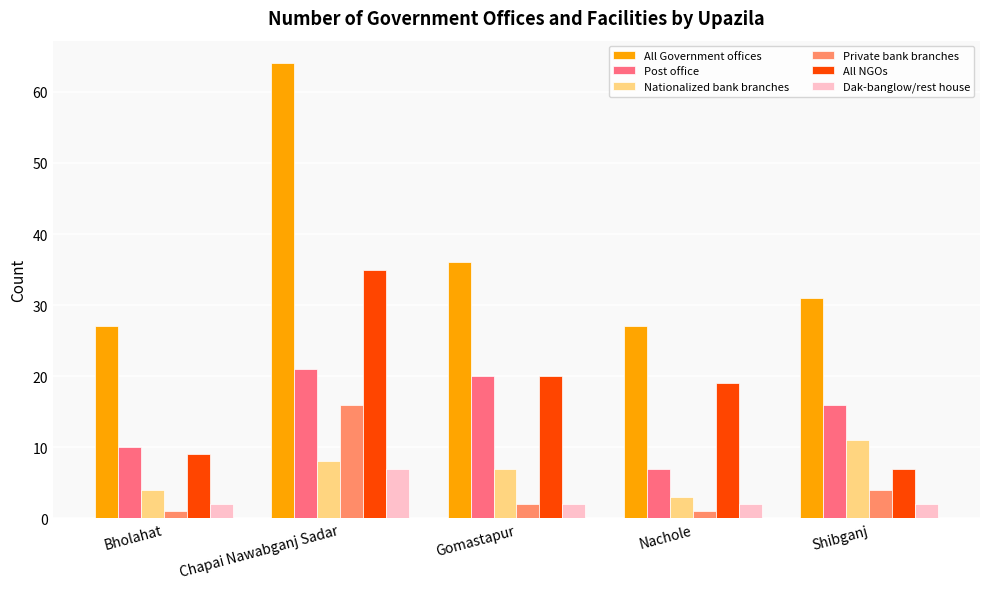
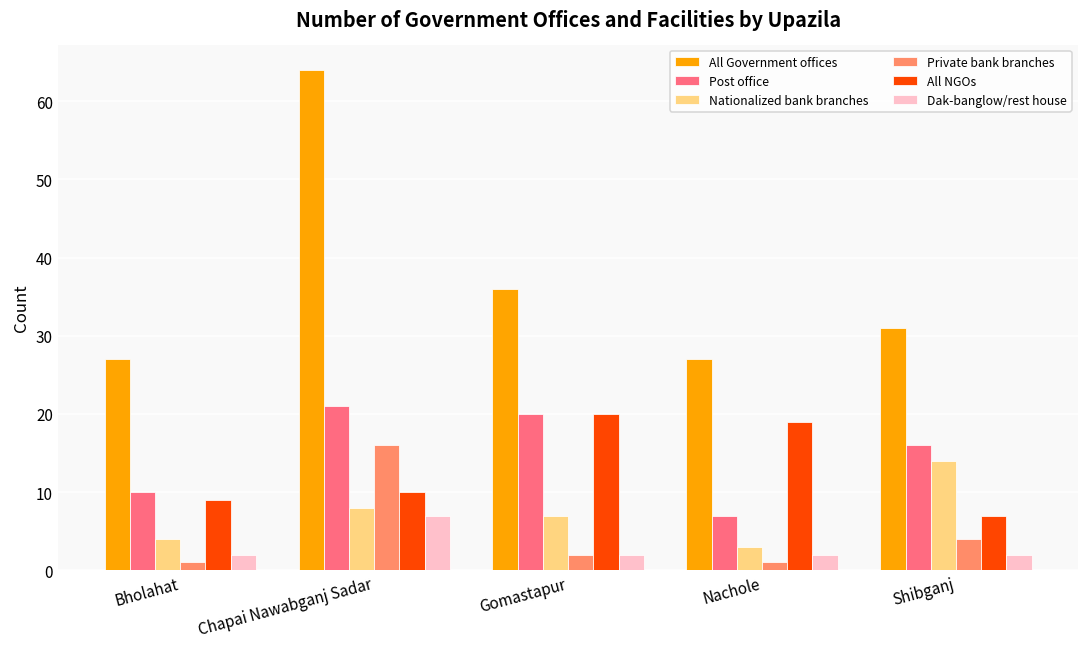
All NGOs, Chapai Nawabganj Sadar: 35 -> 10
Nationalized bank branches, Shibganj: 11 -> 14
